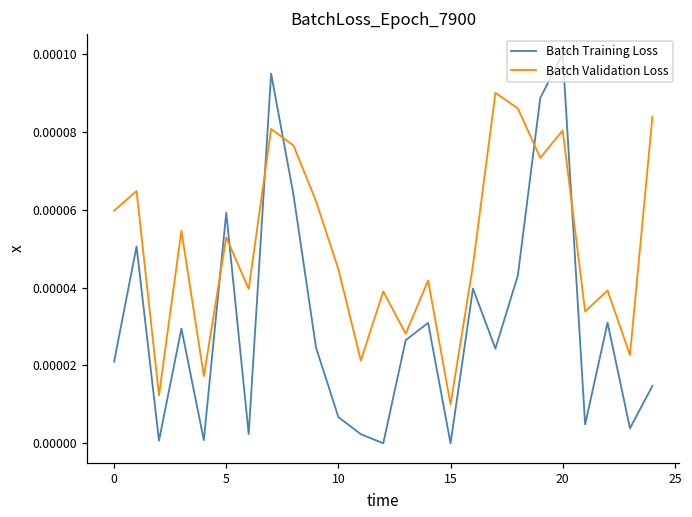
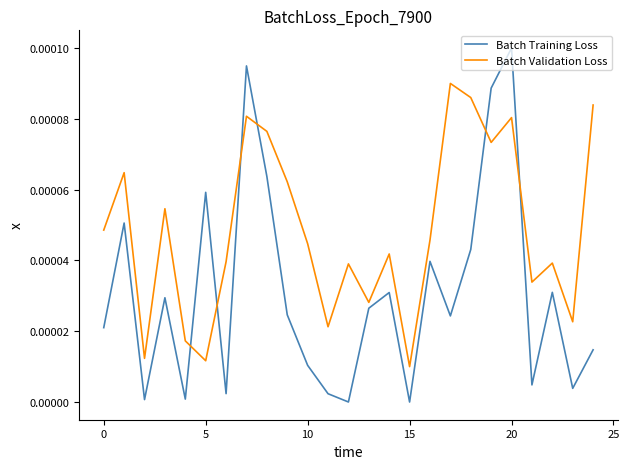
Batch Validation Loss, 0: 0.000060 -> 0.000049
Batch Validation Loss, 5: 0.000053 -> 0.000012
Batch Training Loss, 10: 0.000007 -> 0.000010
